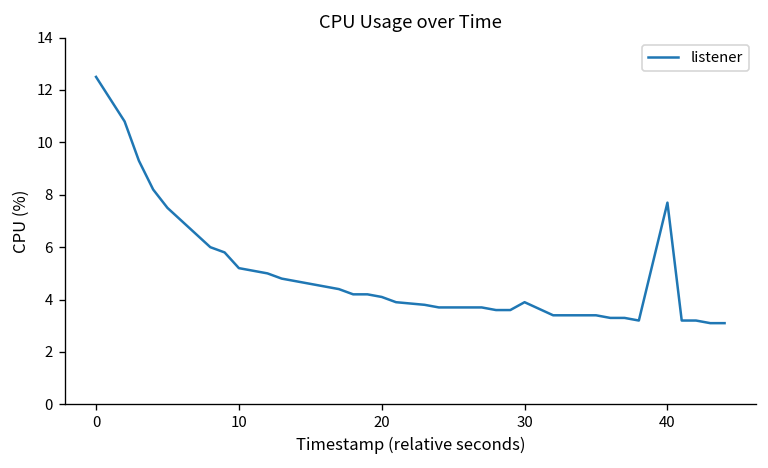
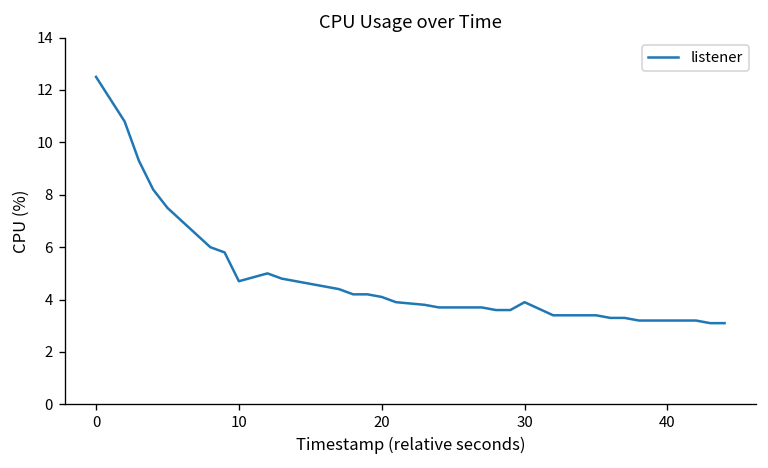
10: 5.2 -> 4.7
40: 7.7 -> 3.2
